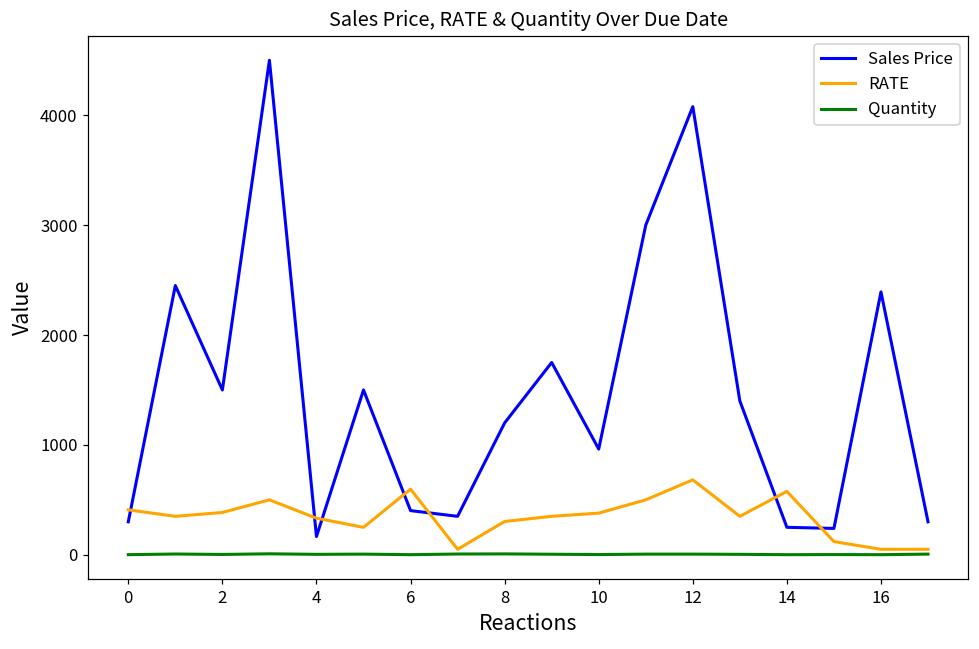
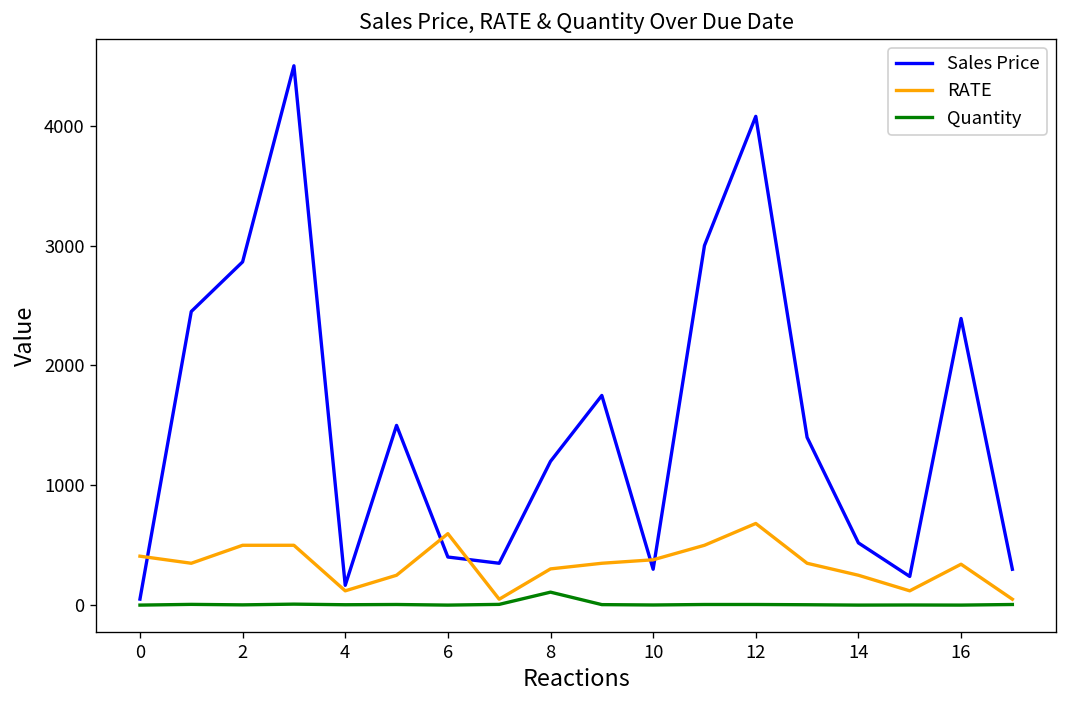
Sales Price, 0: 300 -> 100
Sales Price, 2: 1500 -> 2900
RATE, 2: 400 -> 500
RATE, 4: 300 -> 100
Quantity, 8: 0 -> 100
Sales Price, 10: 1000 -> 300
Sales Price, 14: 300 -> 500
RATE, 14: 600 -> 300
RATE, 16: 100 -> 300
